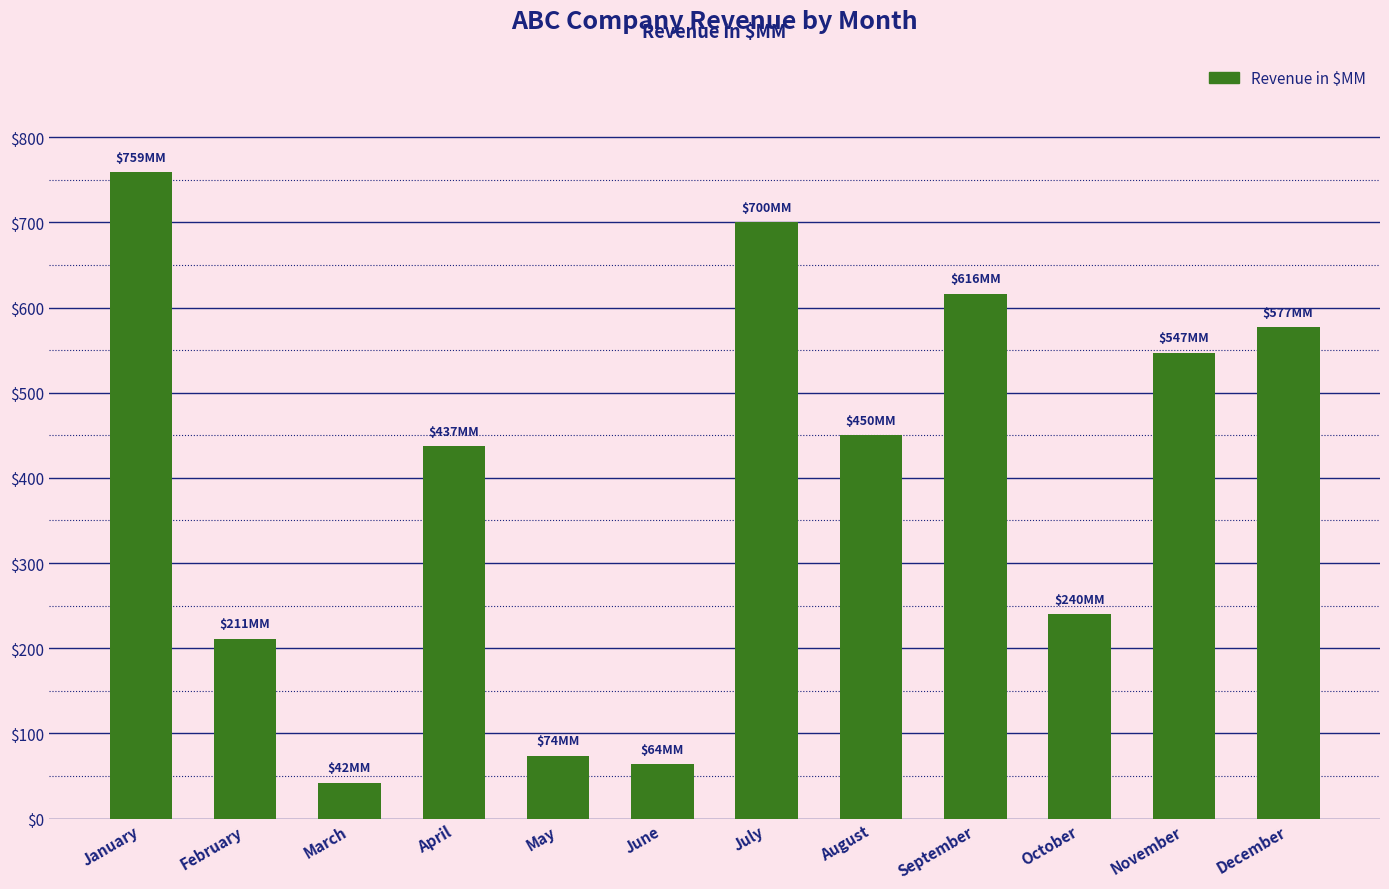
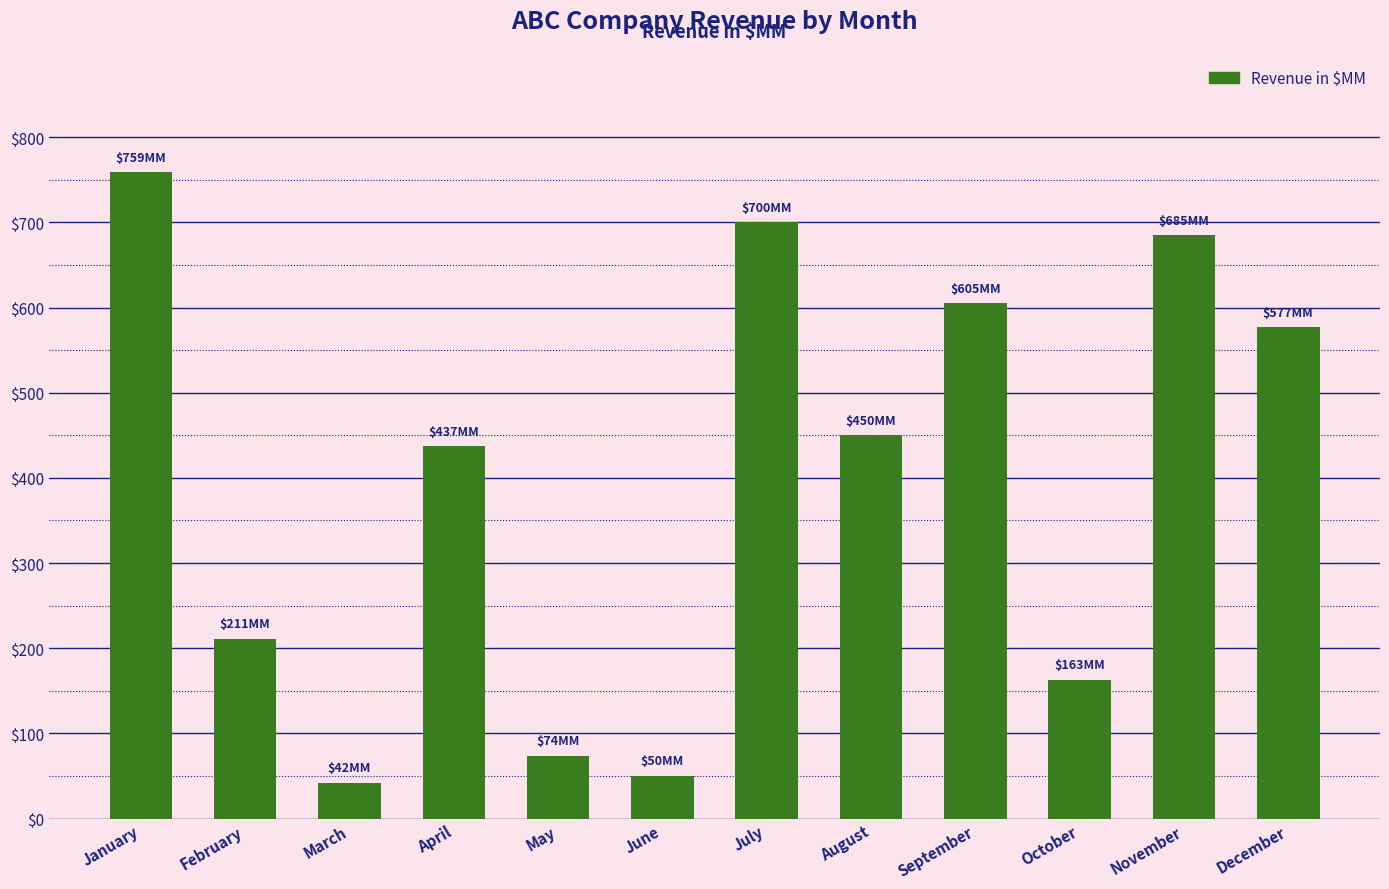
June: $64 -> $50
September: $616 -> $605
October: $240 -> $163
November: $547 -> $685
